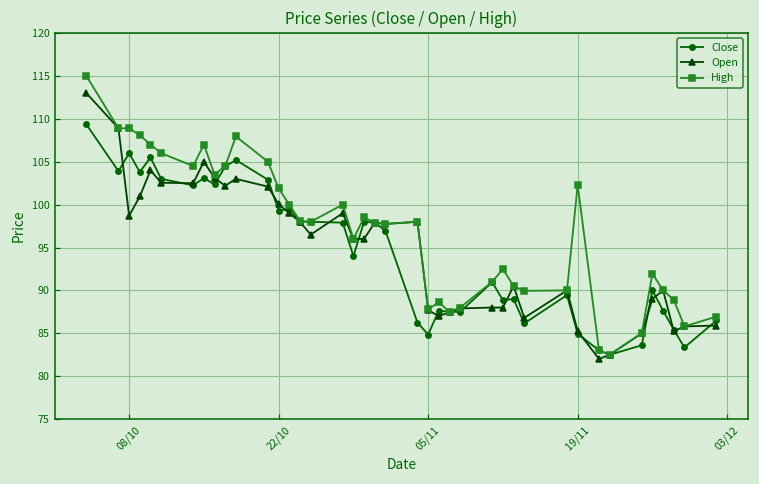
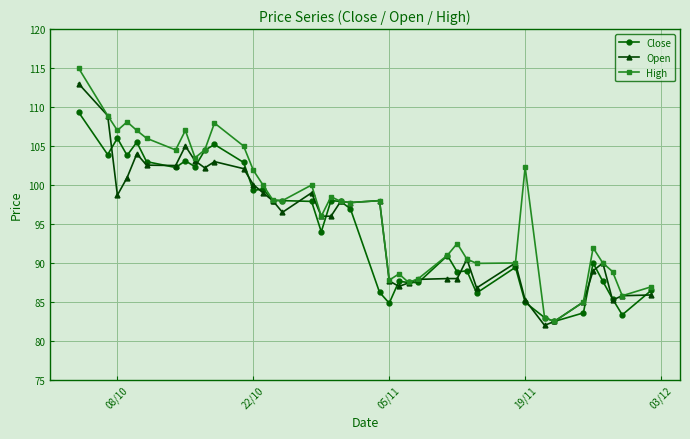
High, 08/10: 109 -> 107
